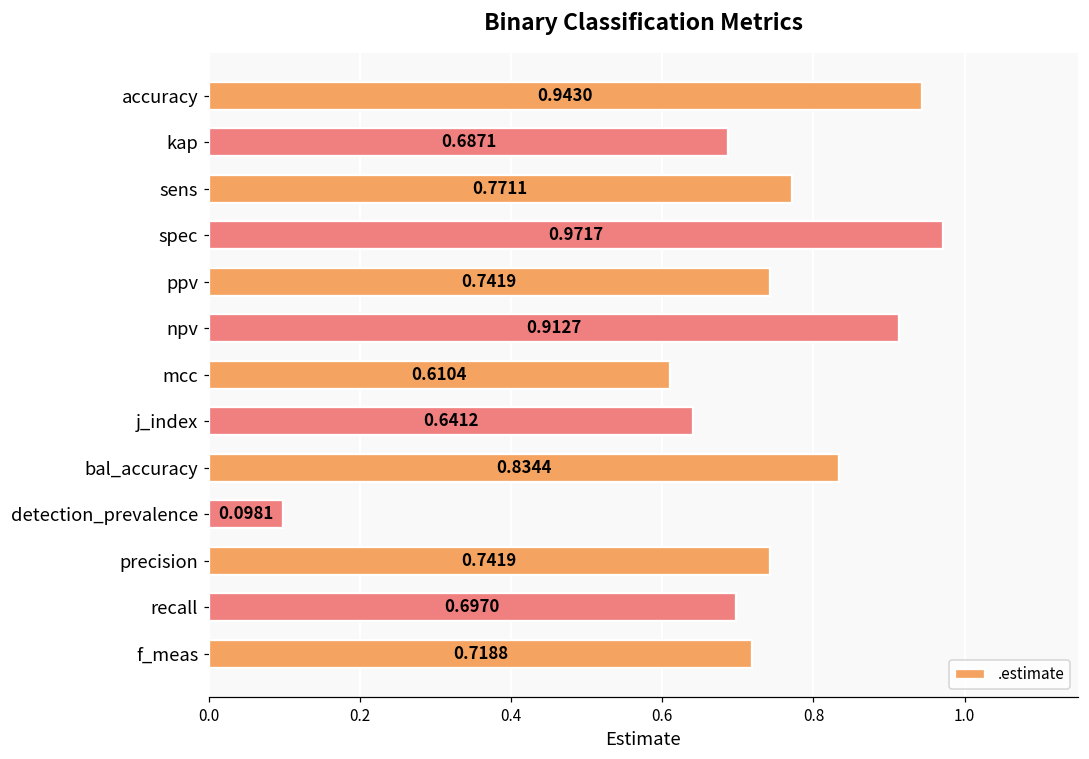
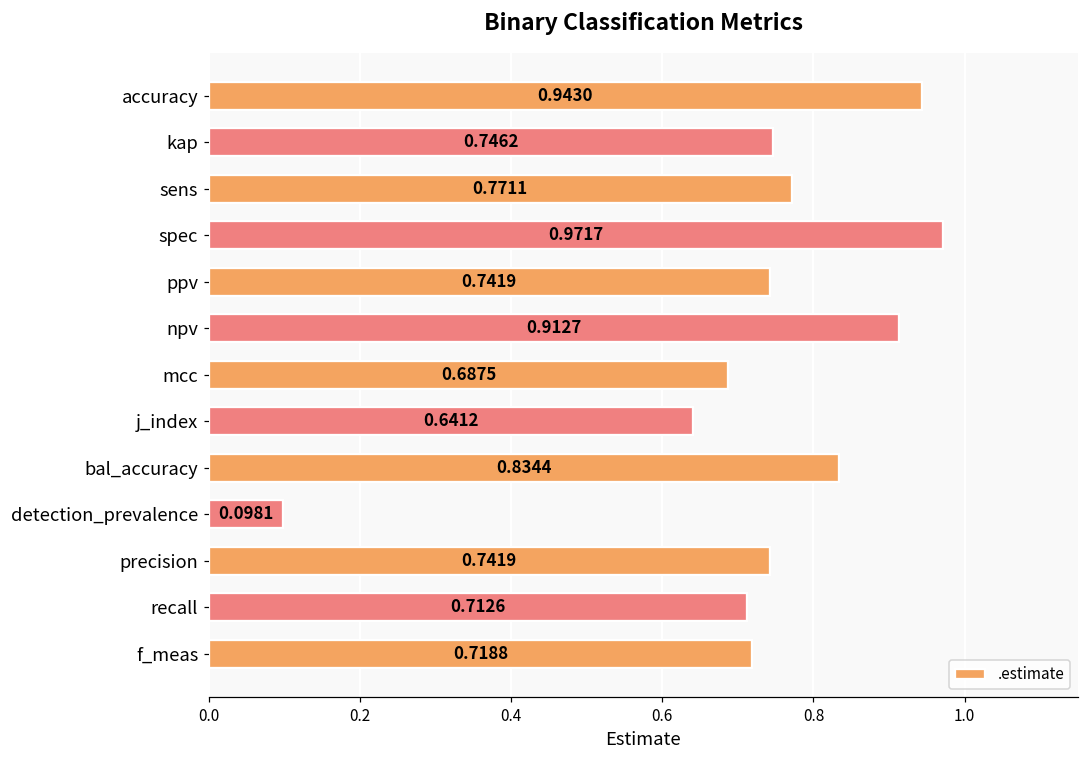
kap: 0.6871 -> 0.7462
mcc: 0.6104 -> 0.6875
recall: 0.6970 -> 0.7126
